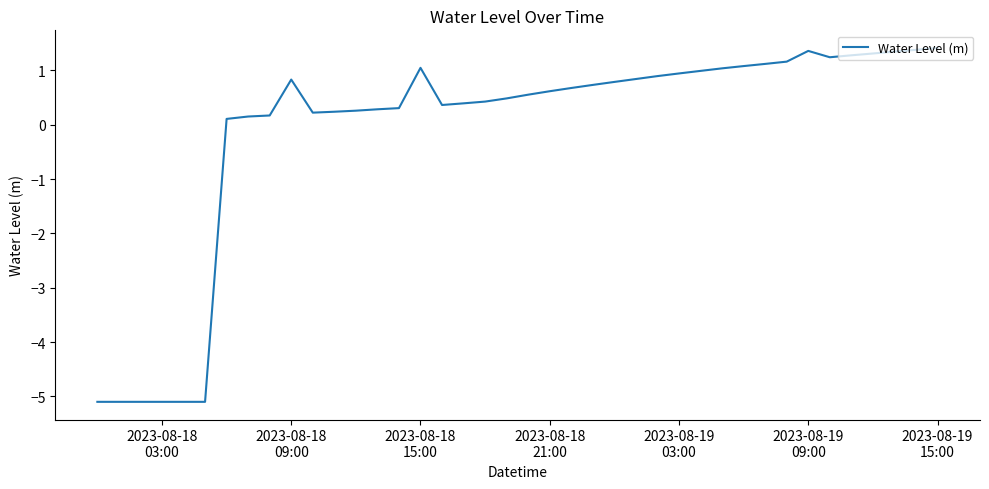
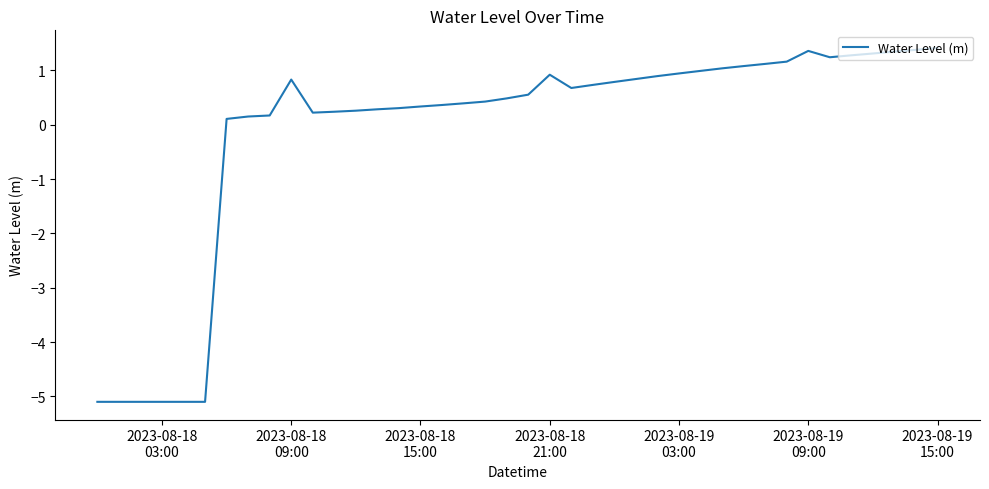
2023-08-18 15:00: 1.0 -> 0.3
2023-08-18 21:00: 0.6 -> 0.9
